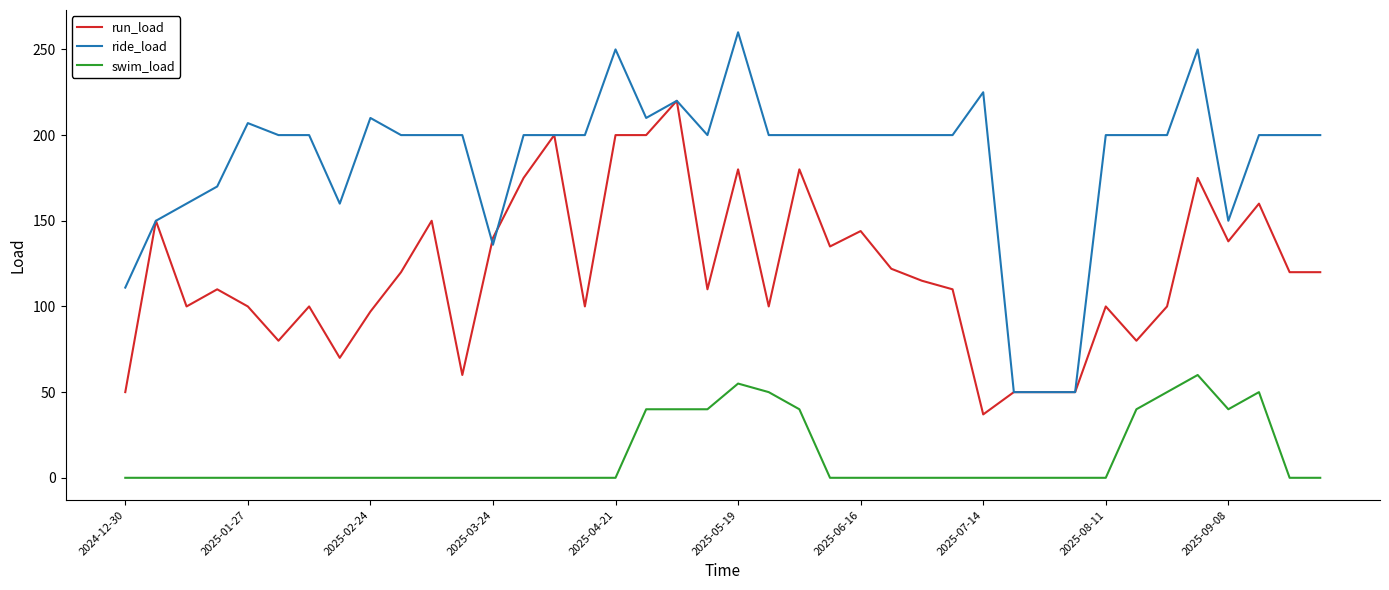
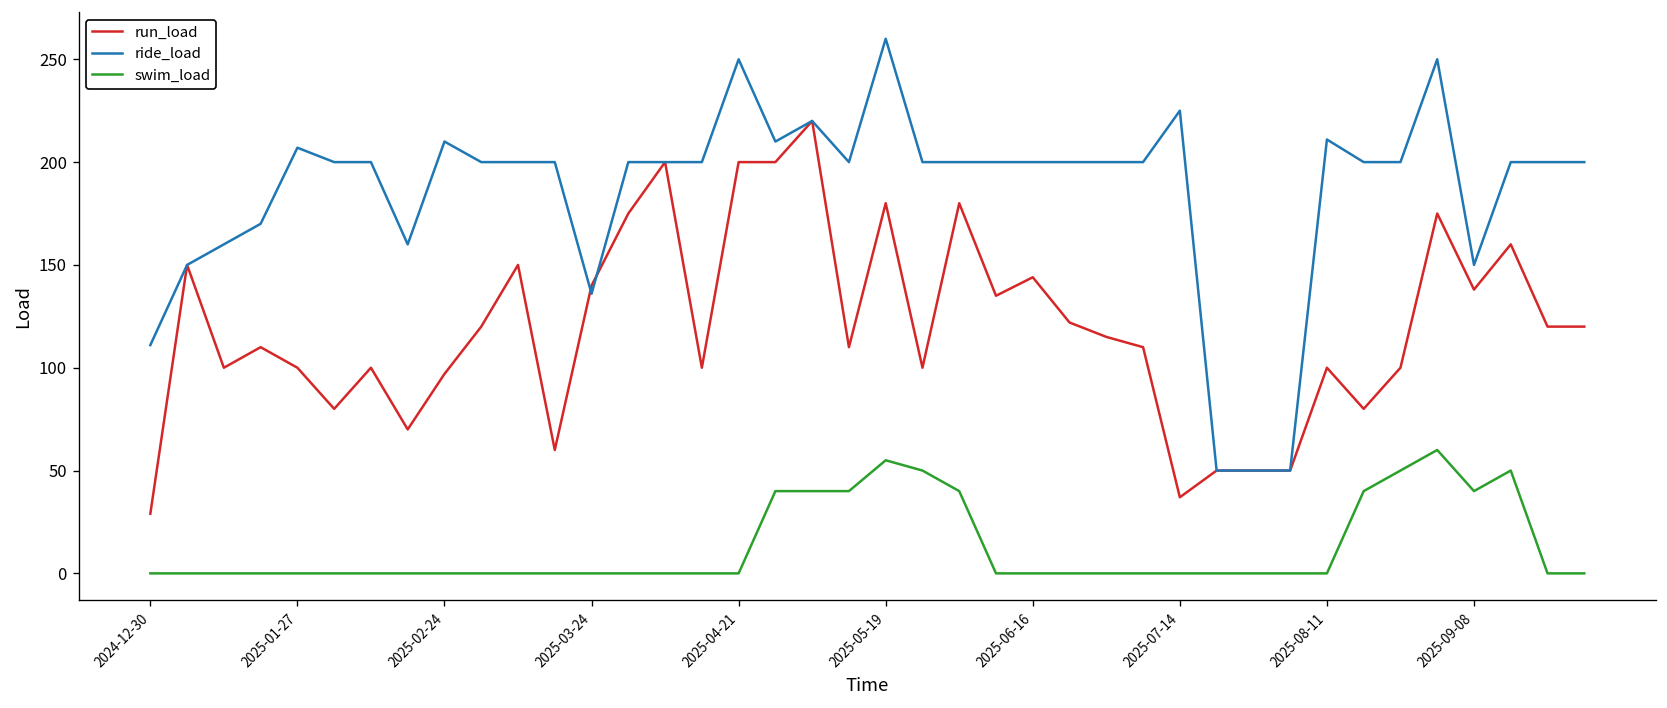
run_load, 2024-12-30: 50 -> 29
ride_load, 2025-08-11: 200 -> 211
